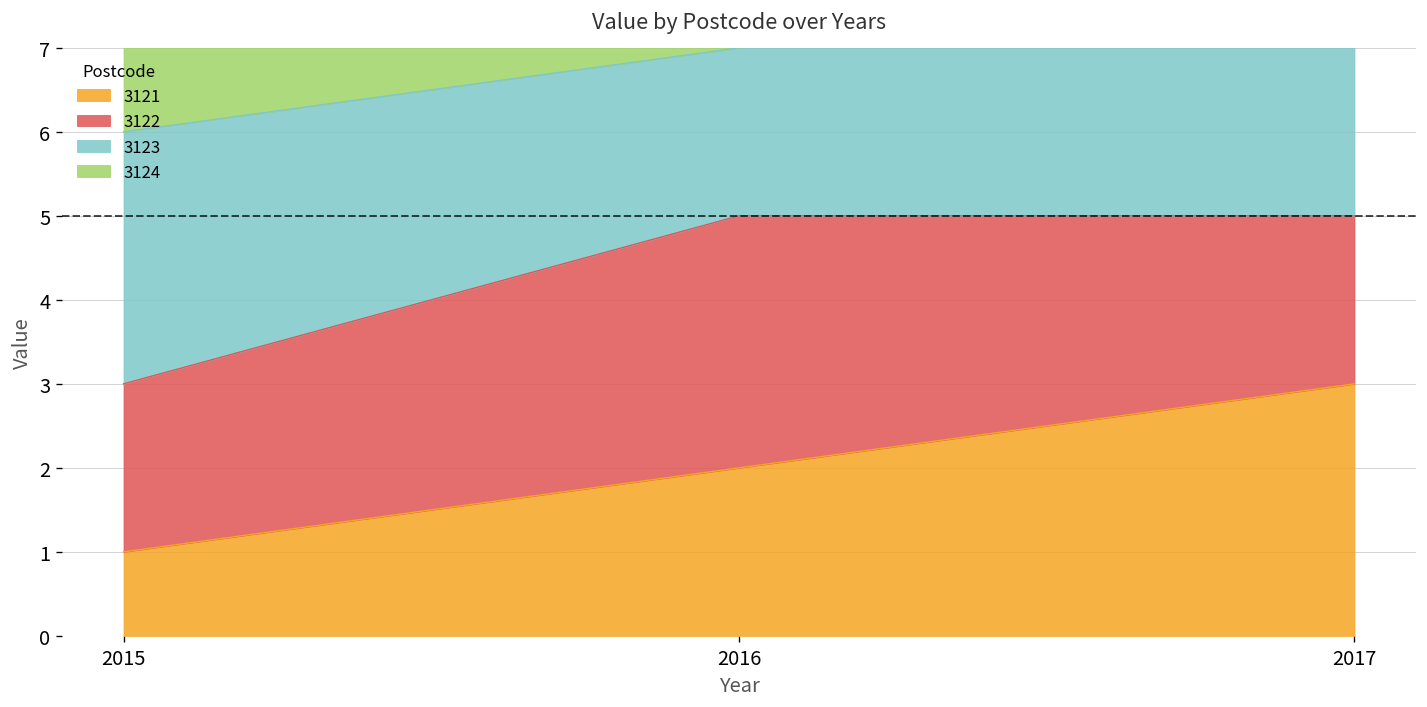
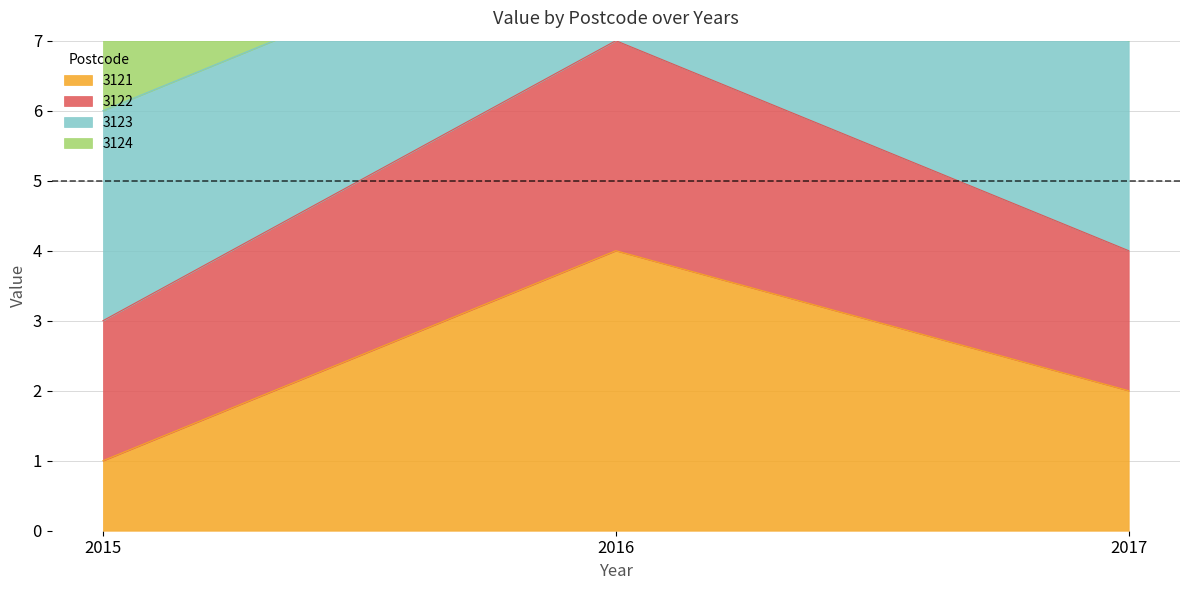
3121, 2016: 2 -> 4
3121, 2017: 3 -> 2
